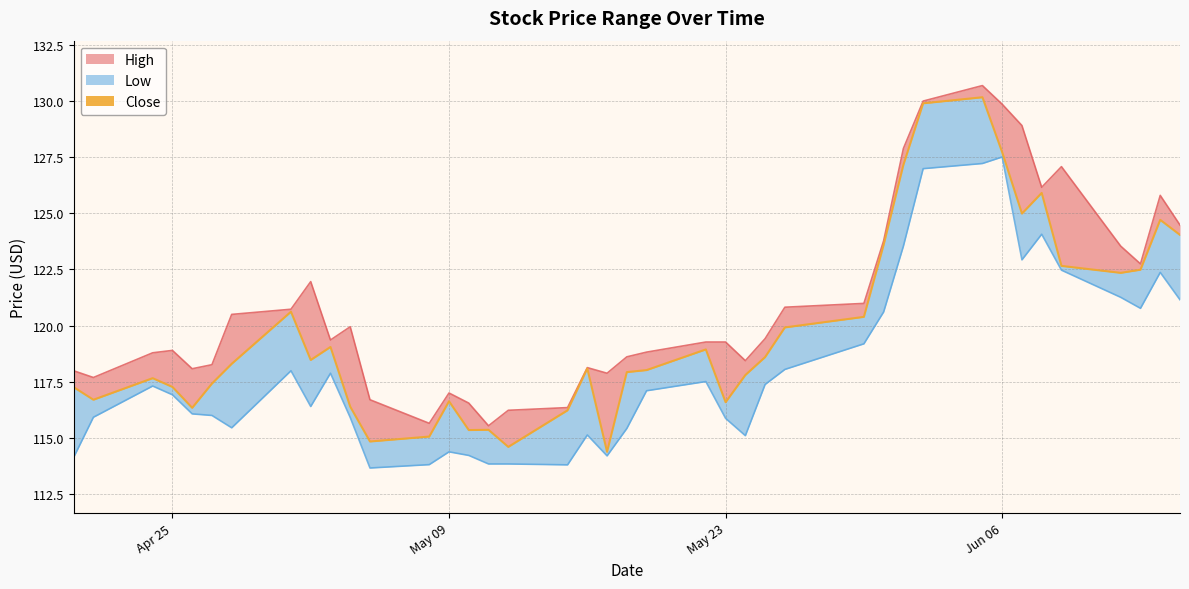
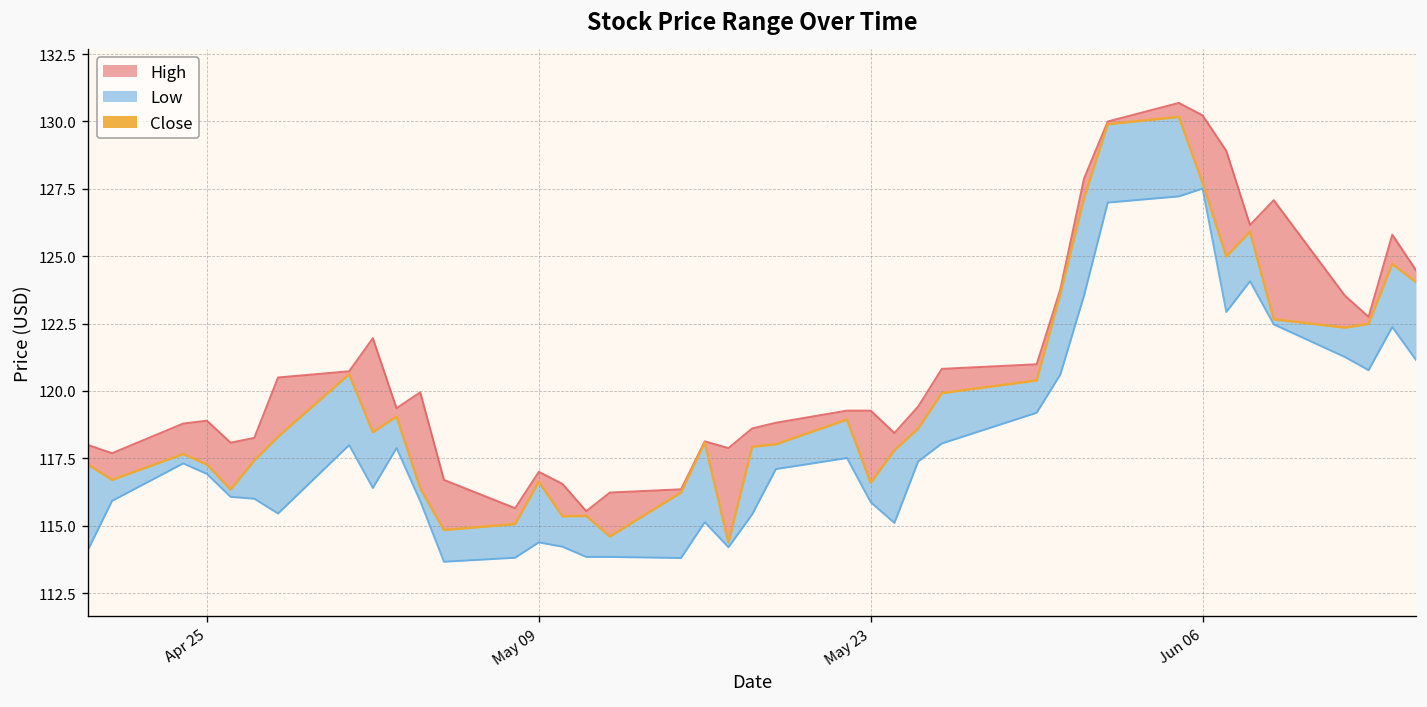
High, Jun 06: 129.9 -> 130.2
